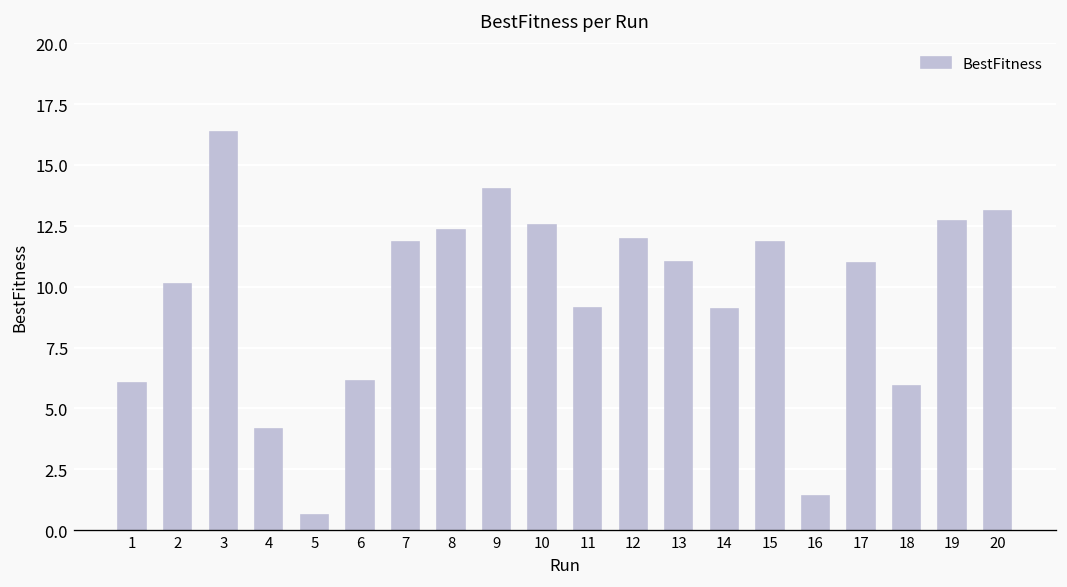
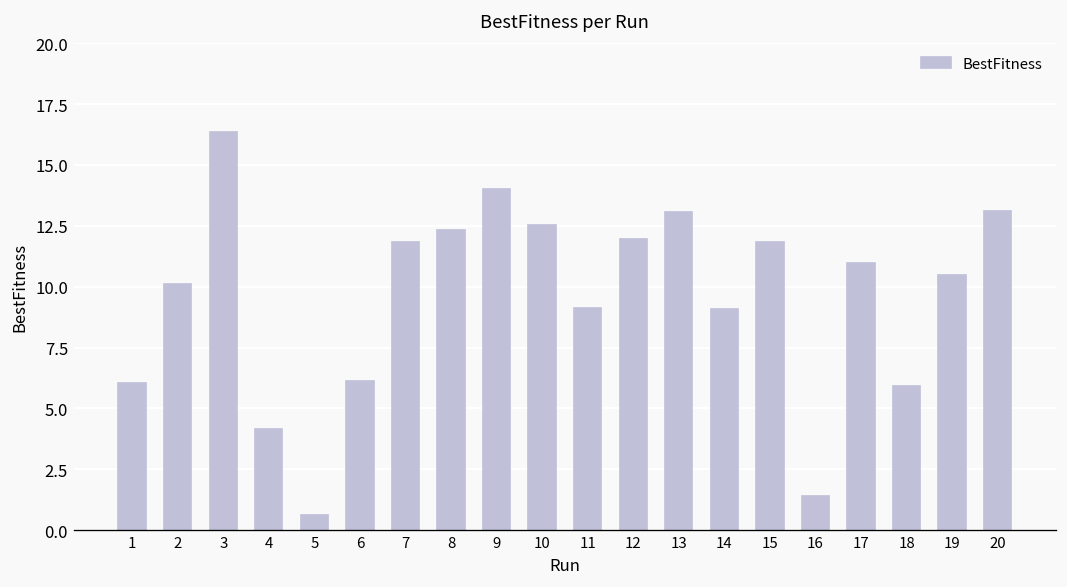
13: 11.0 -> 13.1
19: 12.7 -> 10.5
